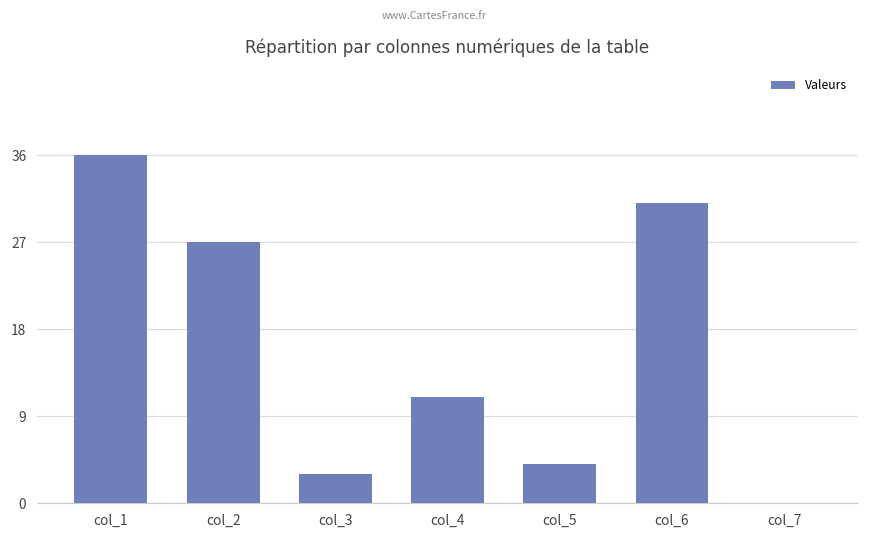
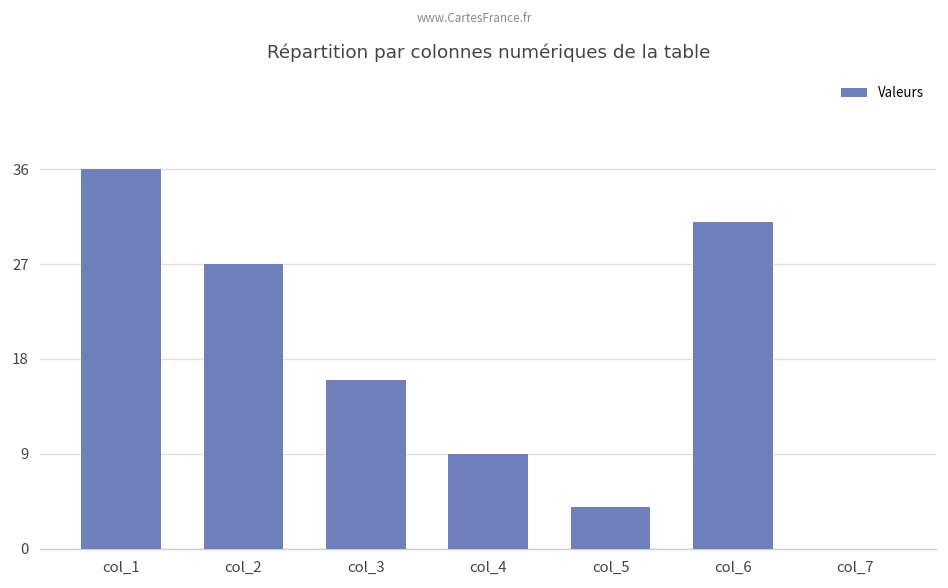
col_3: 3 -> 16
col_4: 11 -> 9
